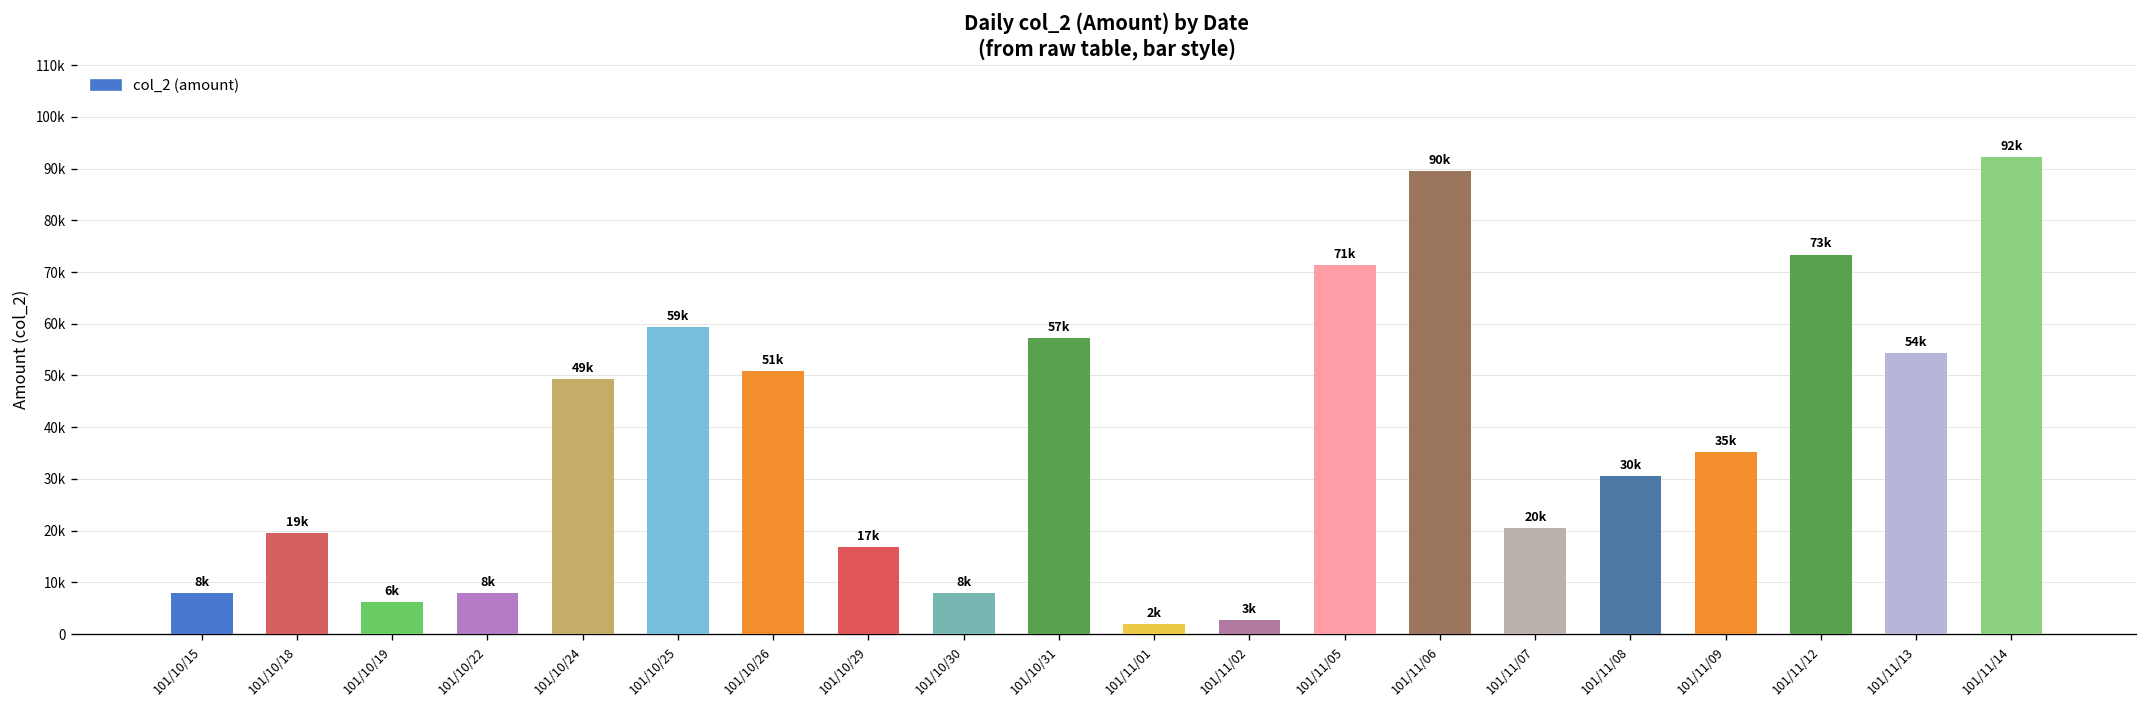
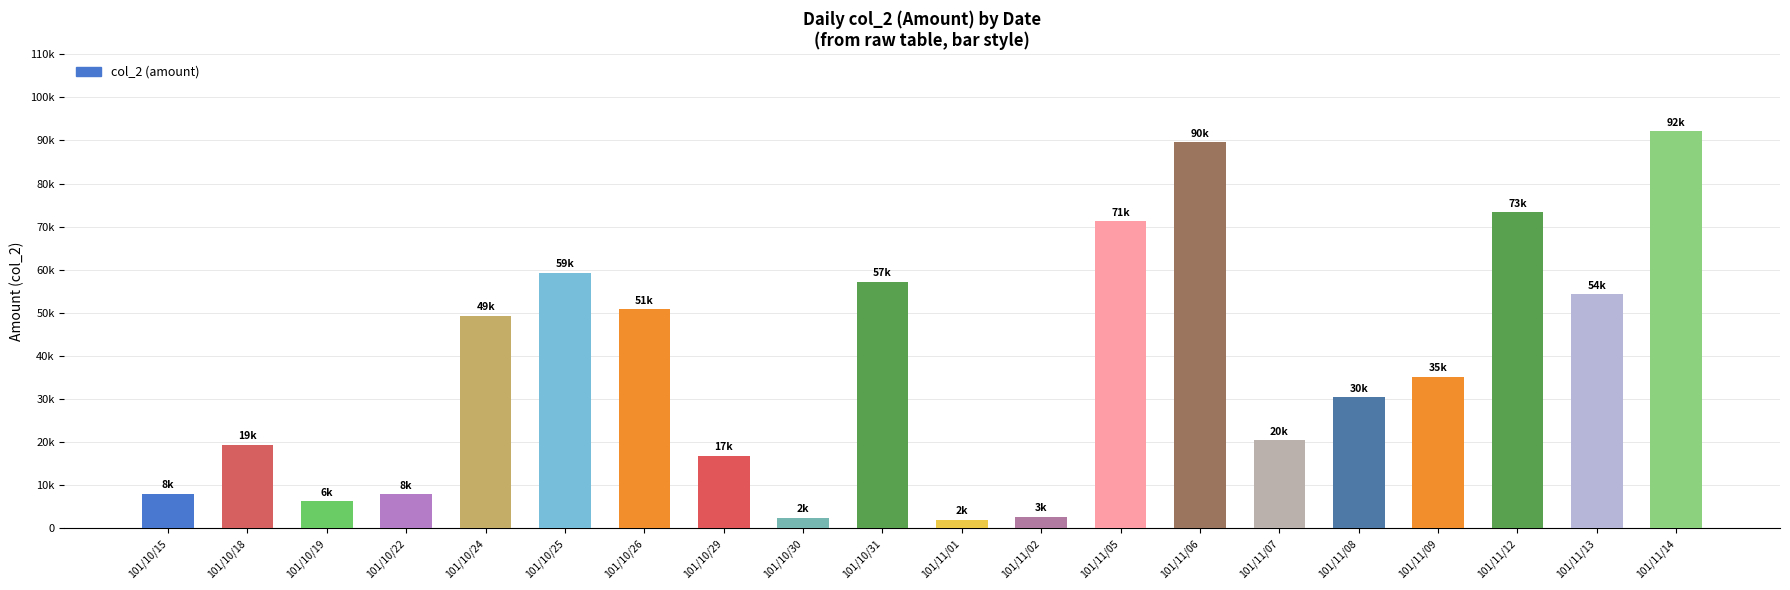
101/10/30: 8k -> 2k
